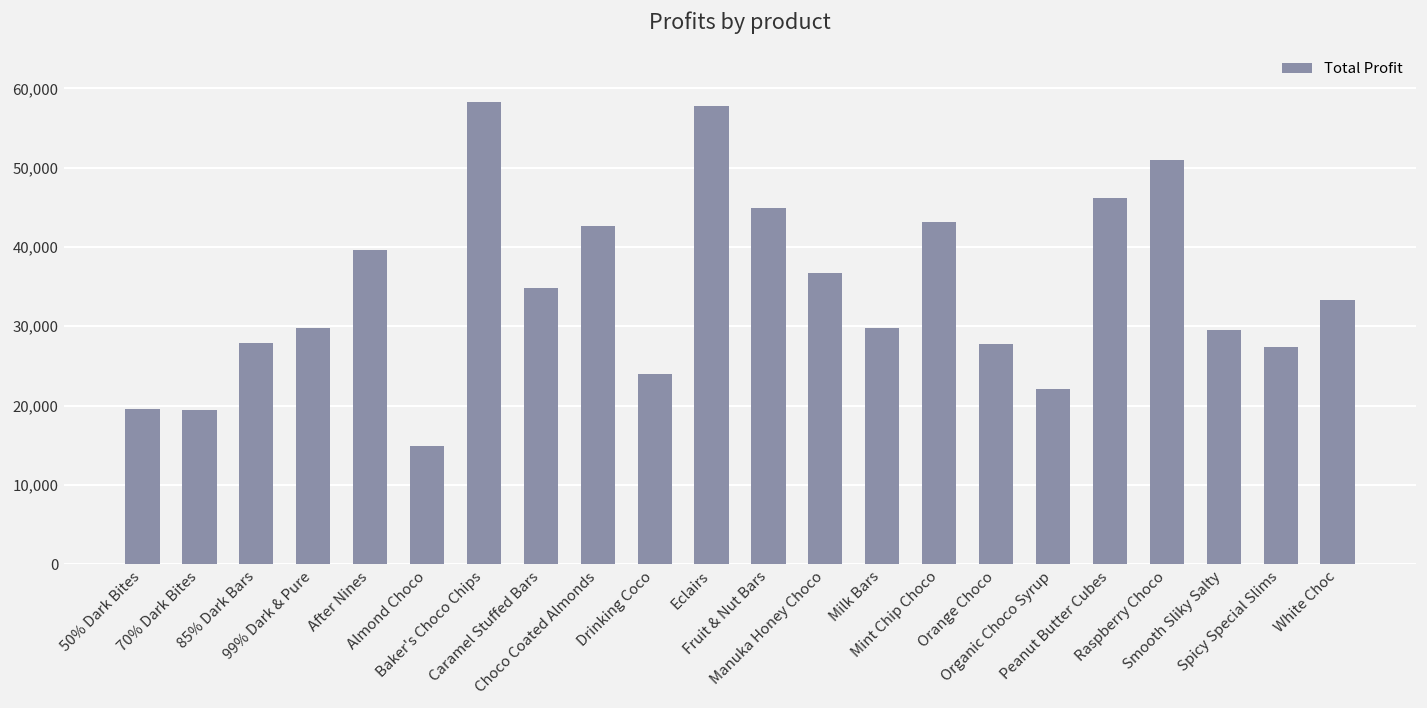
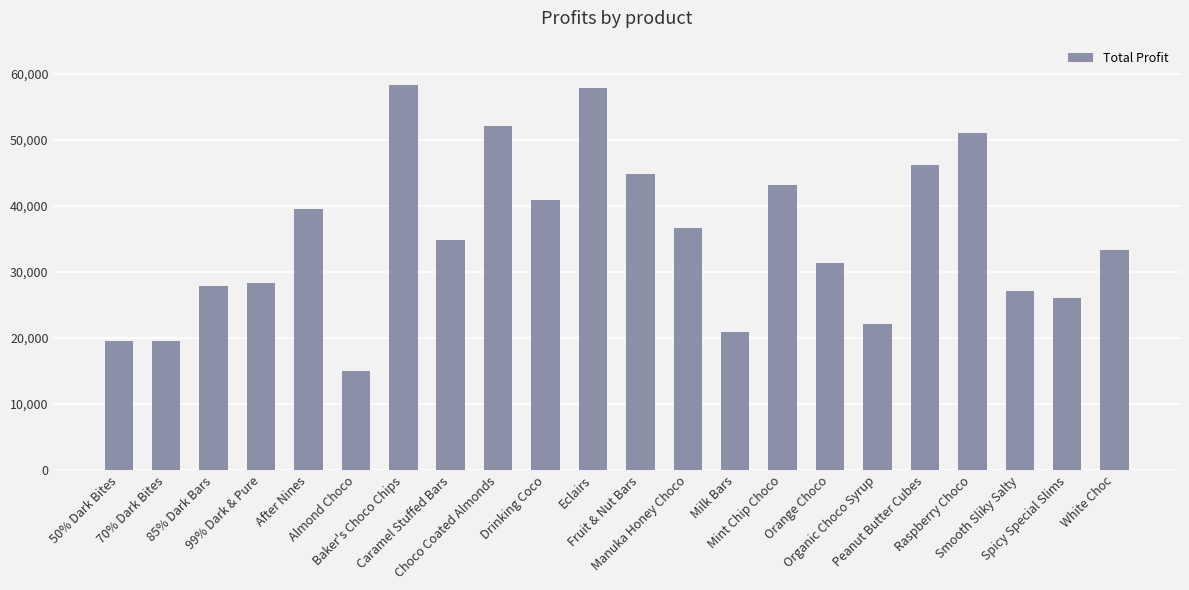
99% Dark & Pure: 30,000 -> 28,000
Choco Coated Almonds: 43,000 -> 52,000
Drinking Coco: 24,000 -> 41,000
Milk Bars: 30,000 -> 21,000
Orange Choco: 28,000 -> 31,000
Smooth Sliky Salty: 30,000 -> 27,000
Spicy Special Slims: 27,000 -> 26,000
